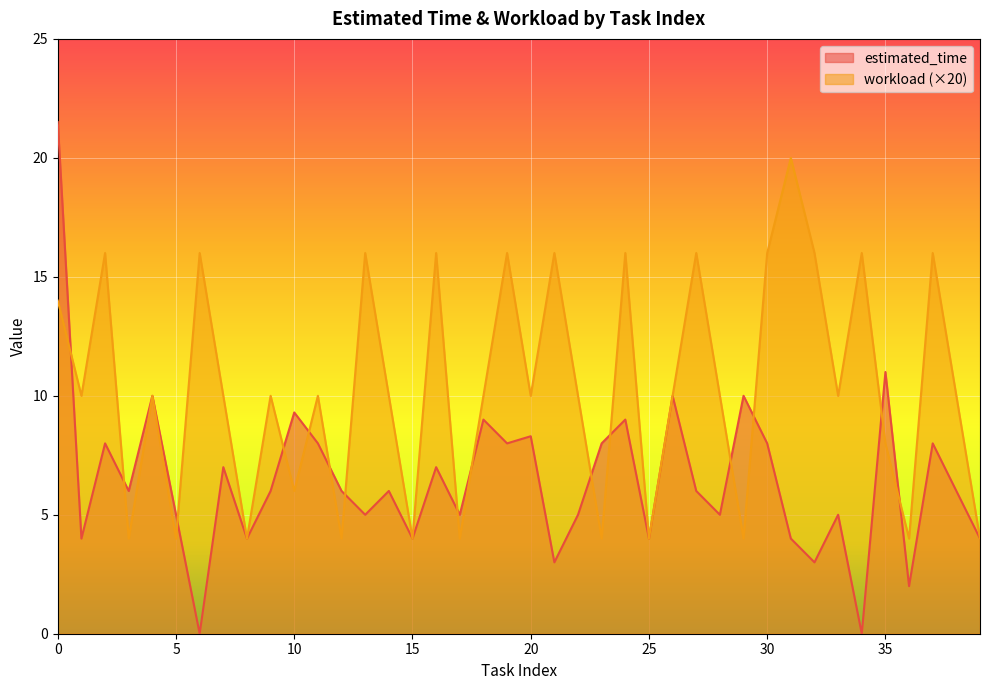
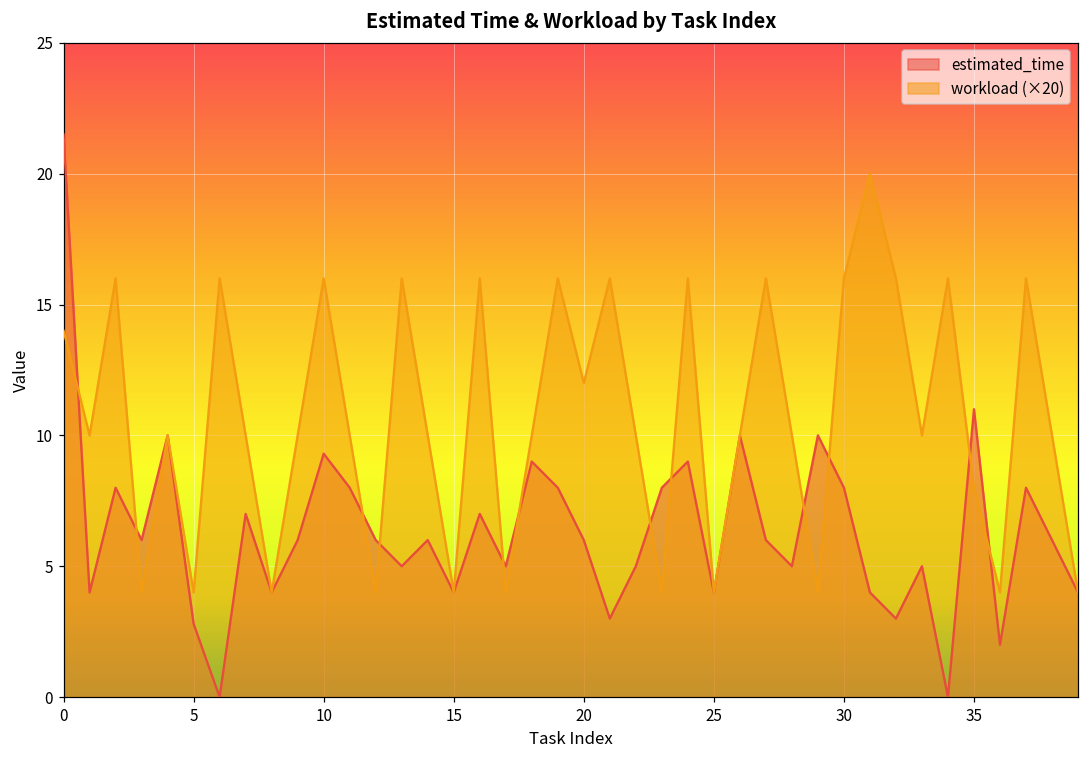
estimated_time, 5: 5.0 -> 2.8
workload (×20), 10: 6.0 -> 16.0
estimated_time, 20: 8.3 -> 6.0
workload (×20), 20: 10.0 -> 12.0
